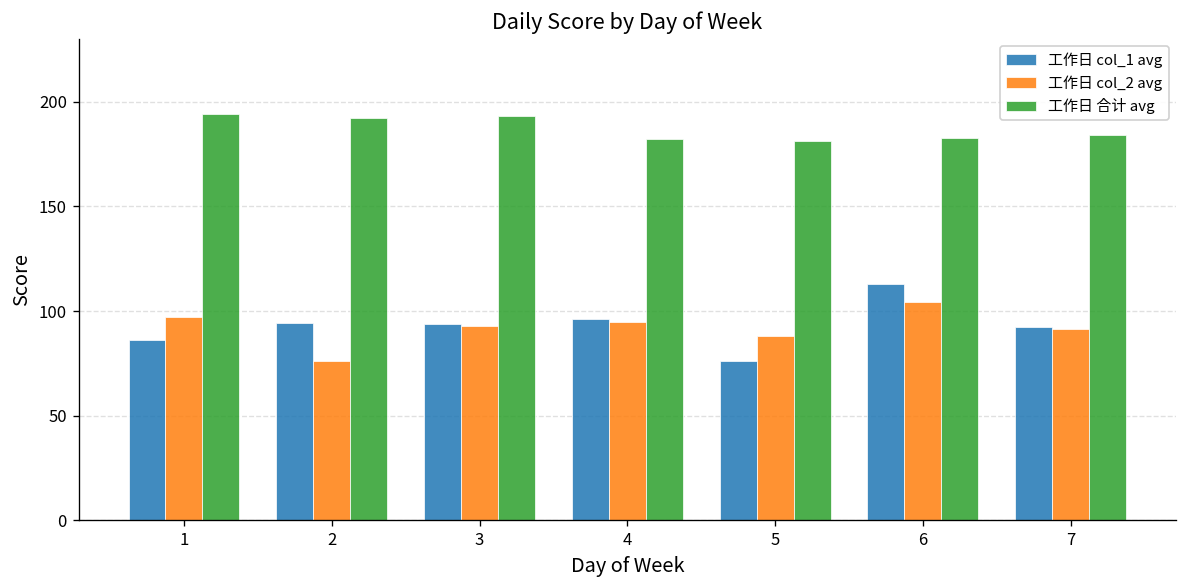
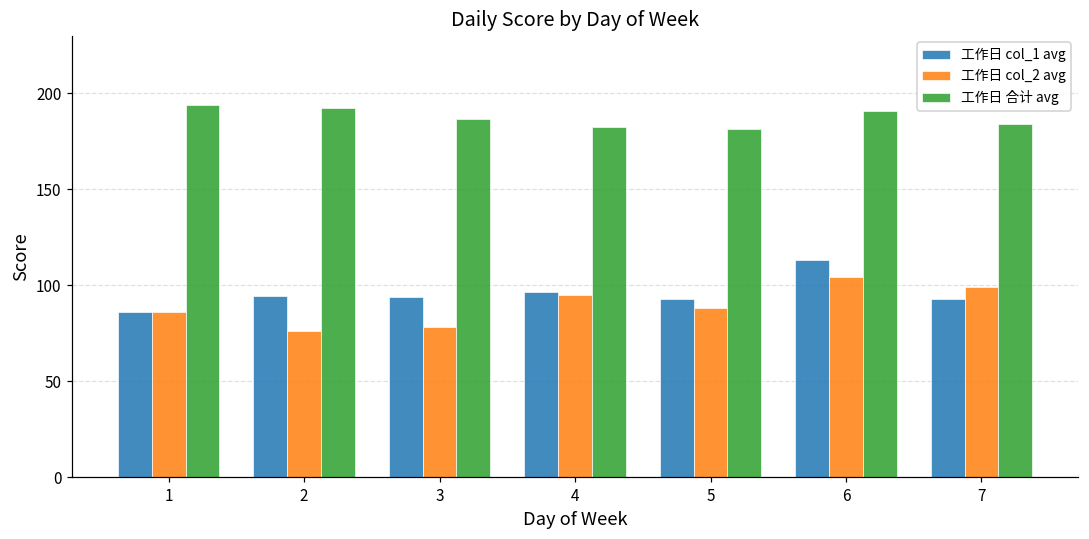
工作日 col_2 avg, 1: 97 -> 86
工作日 col_2 avg, 3: 93 -> 78
工作日 合计 avg, 3: 193 -> 187
工作日 col_1 avg, 5: 76 -> 93
工作日 合计 avg, 6: 183 -> 191
工作日 col_2 avg, 7: 91 -> 99
